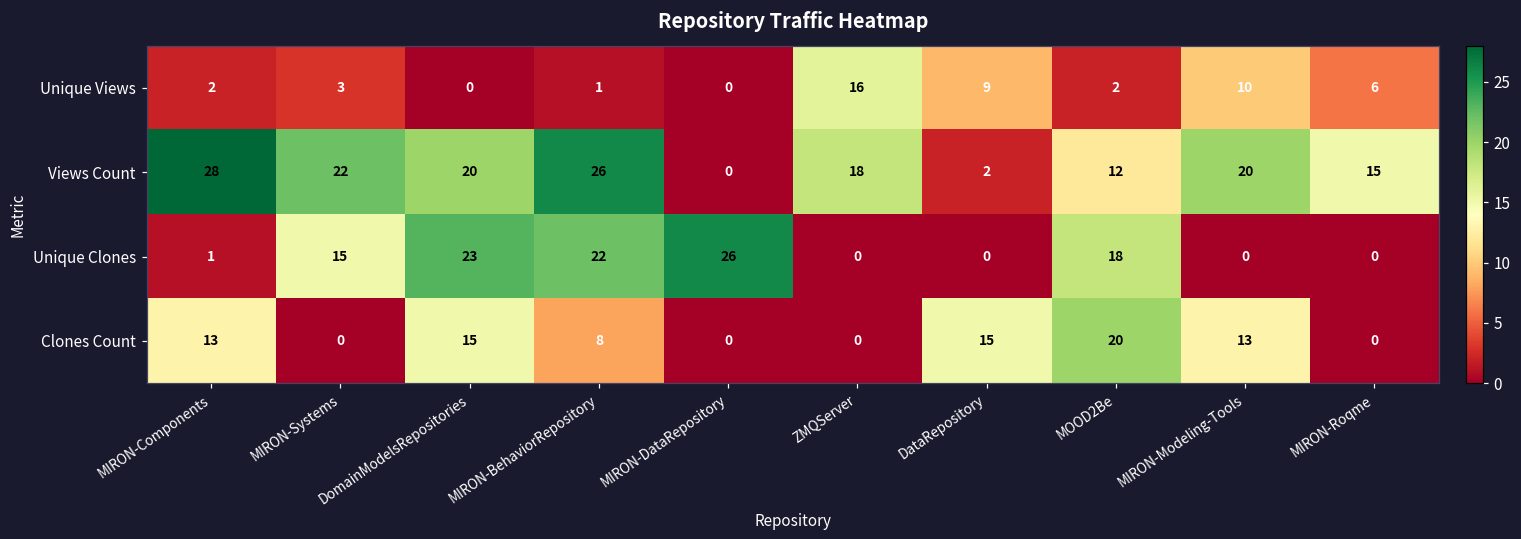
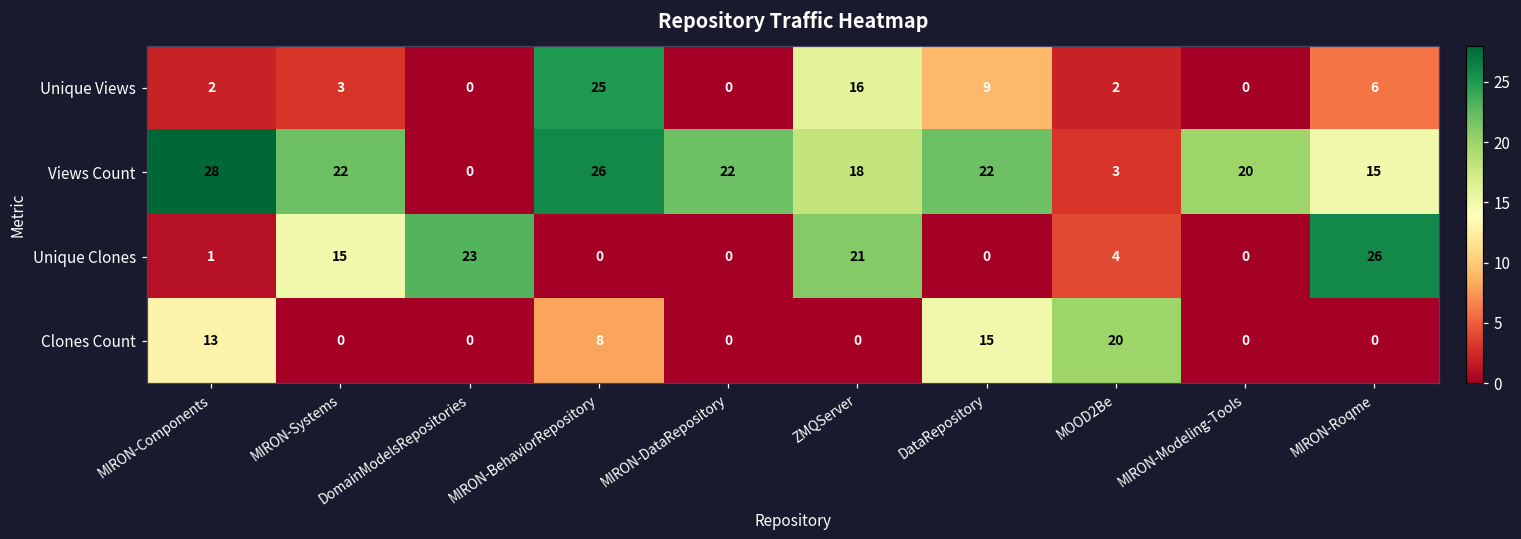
Unique Views, MIRON-BehaviorRepository: 1 -> 25
Unique Views, MIRON-Modeling-Tools: 10 -> 0
Views Count, DomainModelsRepositories: 20 -> 0
Views Count, MIRON-DataRepository: 0 -> 22
Views Count, DataRepository: 2 -> 22
Views Count, MOOD2Be: 12 -> 3
Unique Clones, MIRON-BehaviorRepository: 22 -> 0
Unique Clones, MIRON-DataRepository: 26 -> 0
Unique Clones, ZMQServer: 0 -> 21
Unique Clones, MOOD2Be: 18 -> 4
Unique Clones, MIRON-Roqme: 0 -> 26
Clones Count, DomainModelsRepositories: 15 -> 0
Clones Count, MIRON-Modeling-Tools: 13 -> 0
